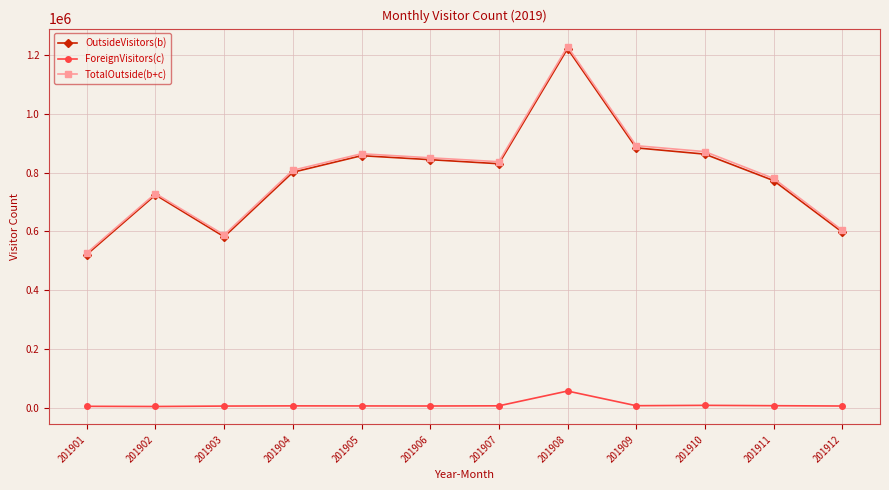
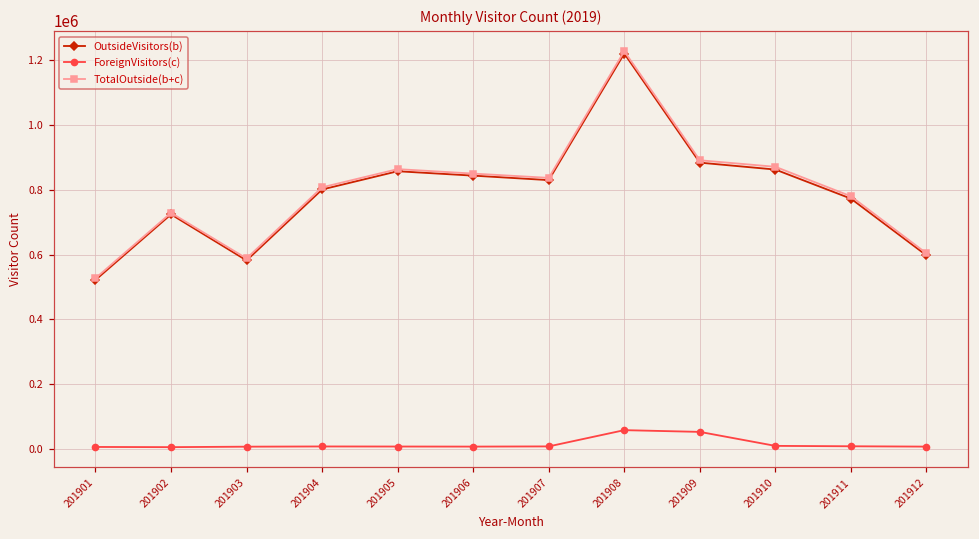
ForeignVisitors(c), 201909: 10000 -> 50000
